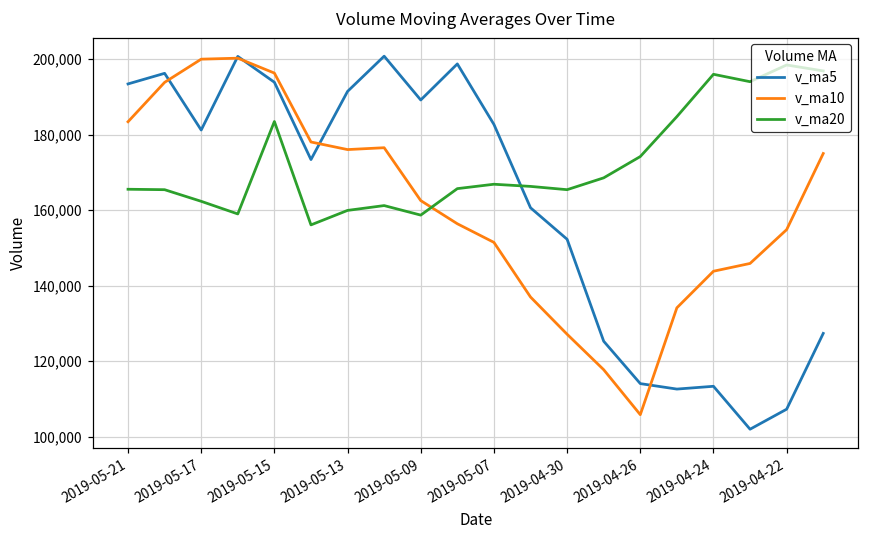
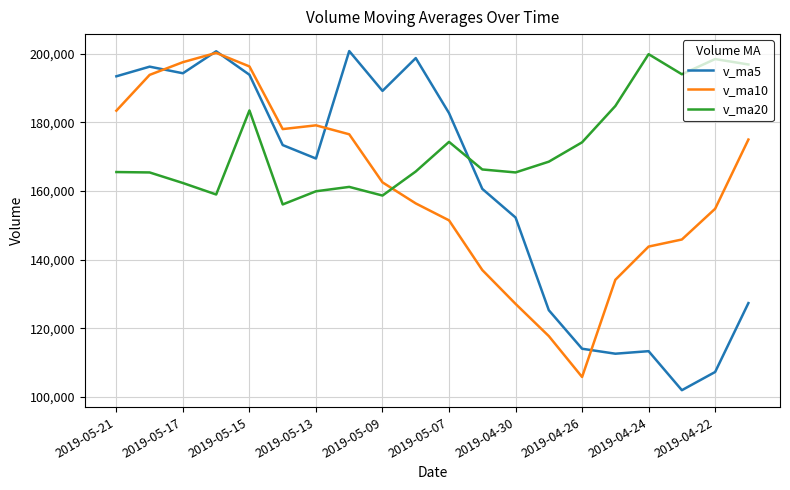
v_ma5, 2019-05-17: 181,000 -> 194,000
v_ma10, 2019-05-17: 200,000 -> 198,000
v_ma5, 2019-05-13: 191,000 -> 169,000
v_ma10, 2019-05-13: 176,000 -> 179,000
v_ma20, 2019-05-07: 167,000 -> 174,000
v_ma20, 2019-04-24: 196,000 -> 200,000
